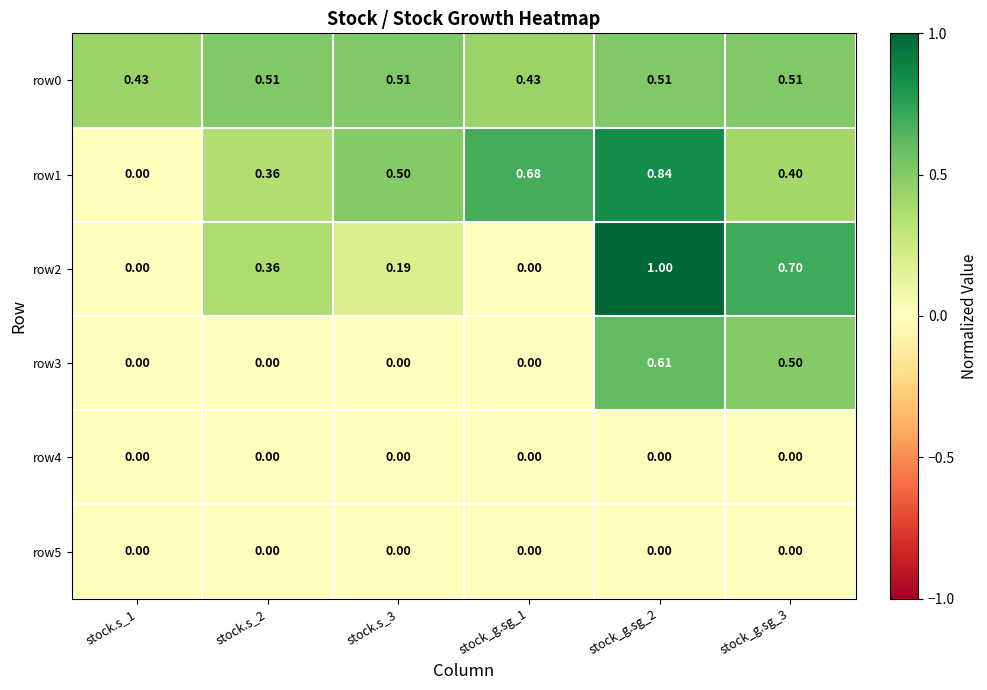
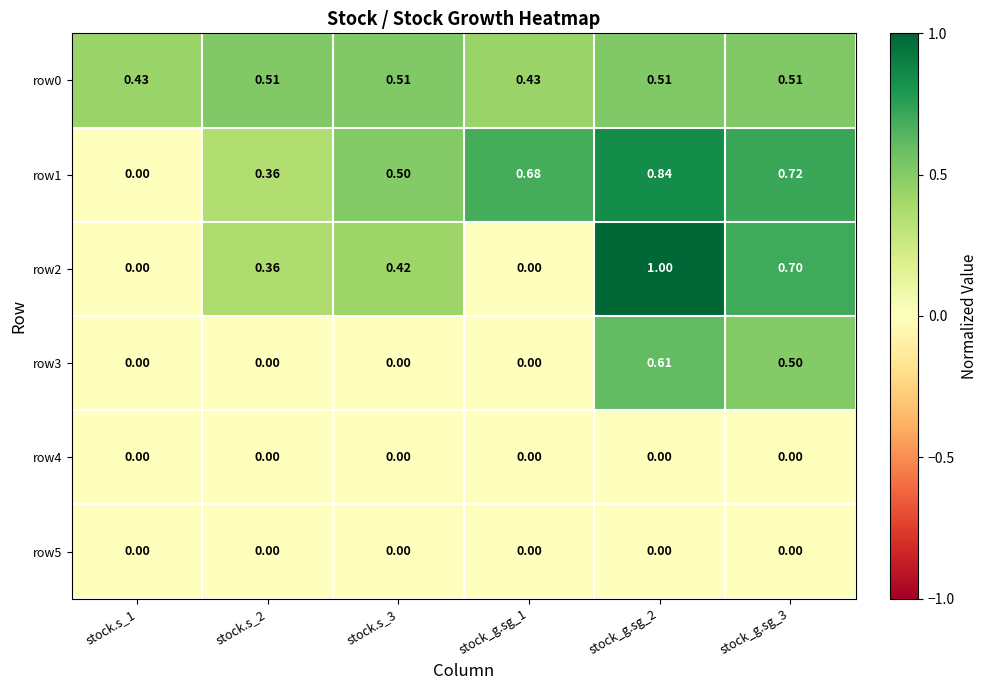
row1, stock_g.sg_3: 0.40 -> 0.72
row2, stock.s_3: 0.19 -> 0.42
